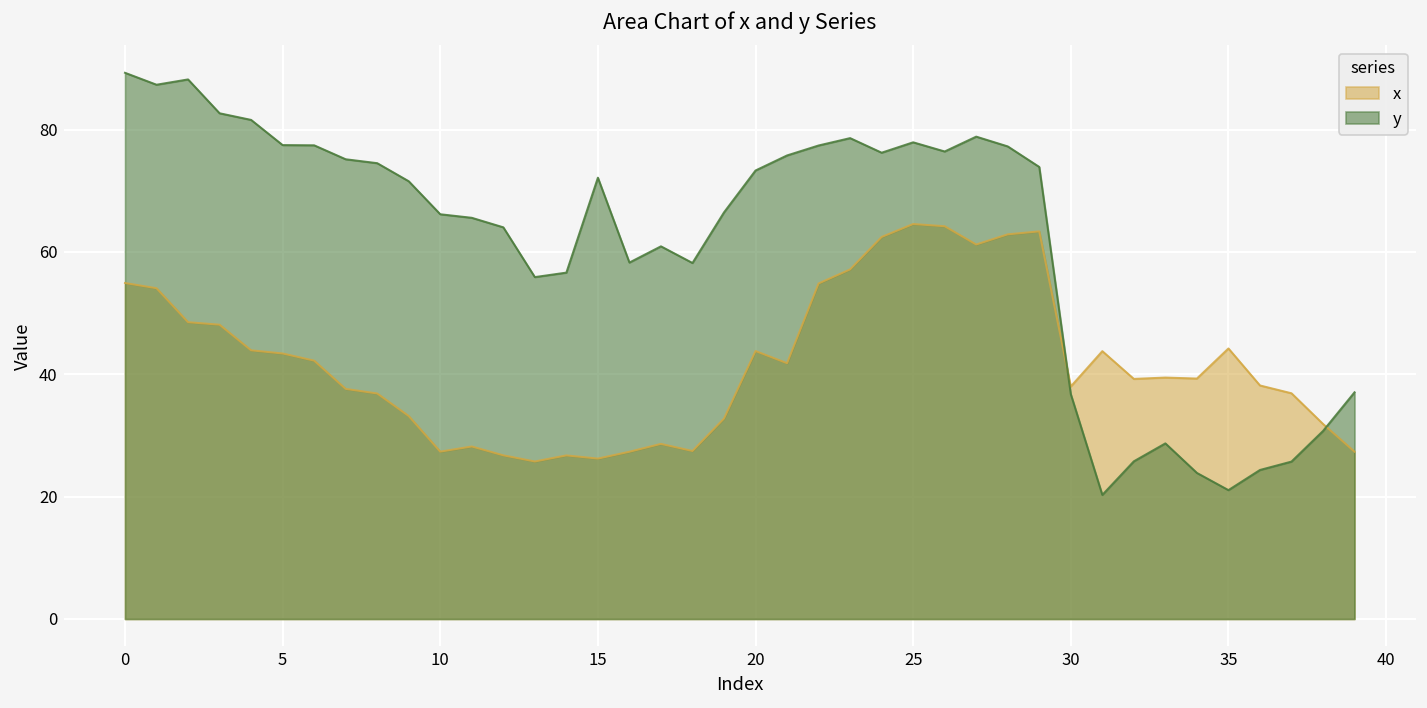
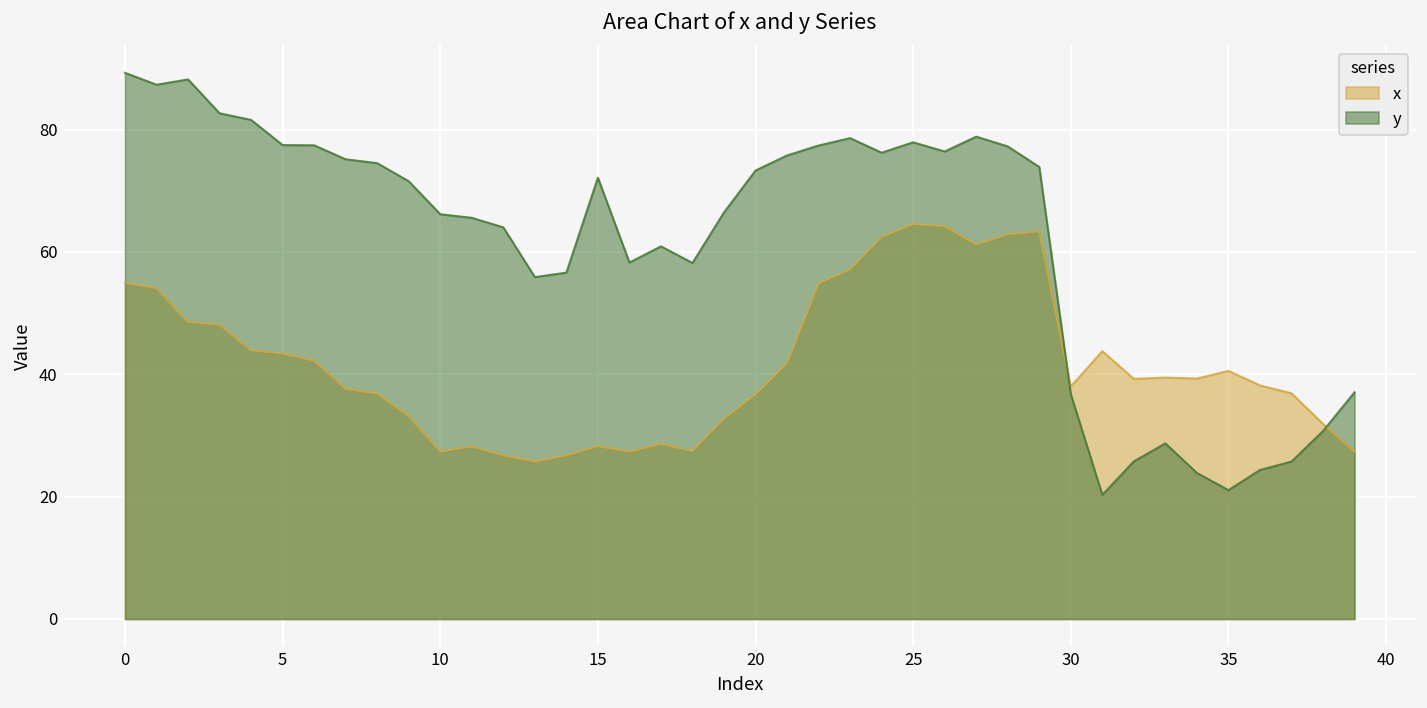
x, 15: 26 -> 28
x, 20: 44 -> 37
x, 35: 44 -> 41
